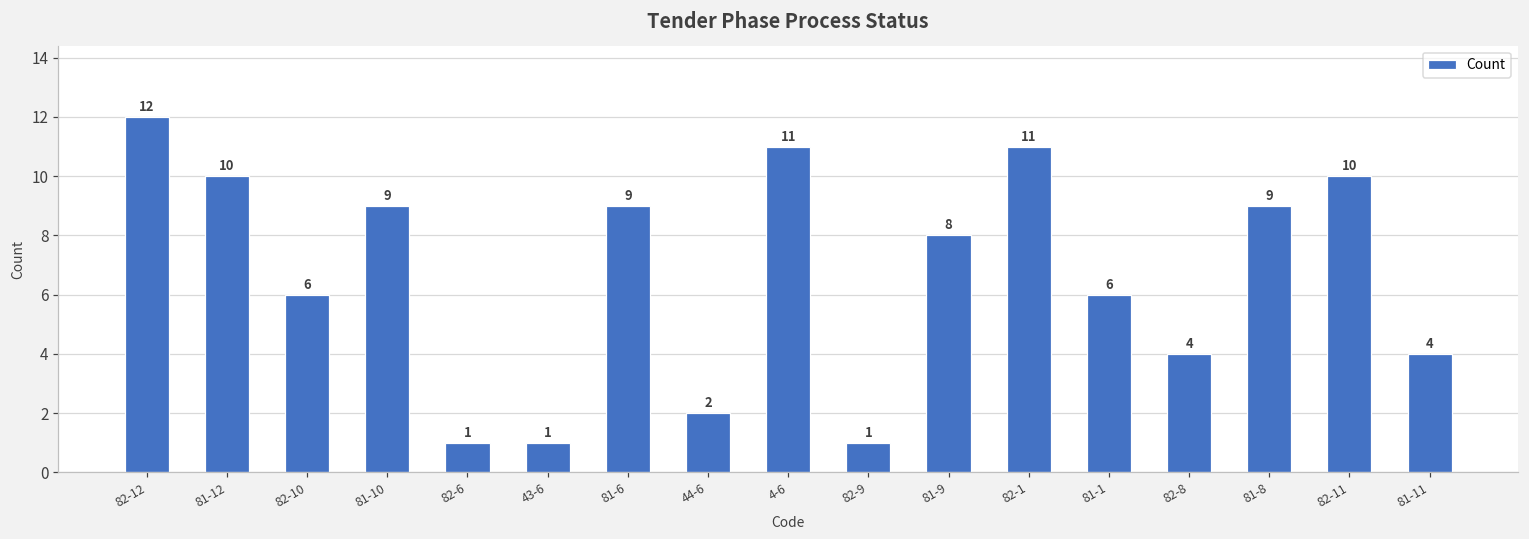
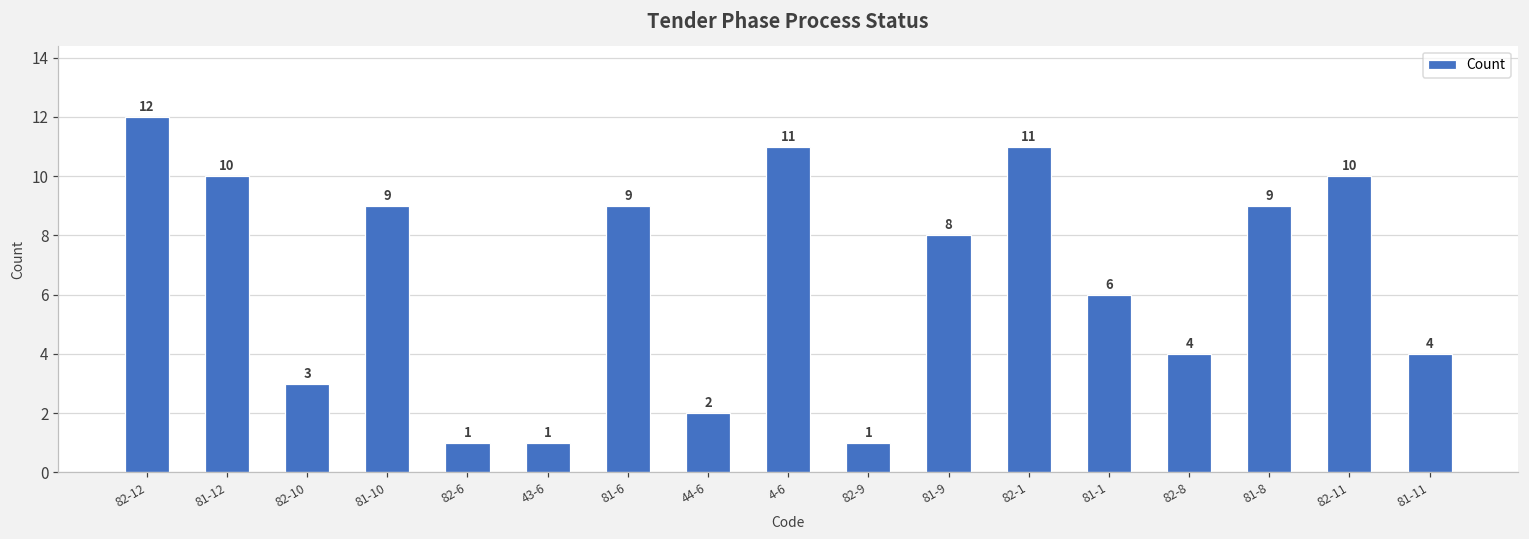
82-10: 6 -> 3
